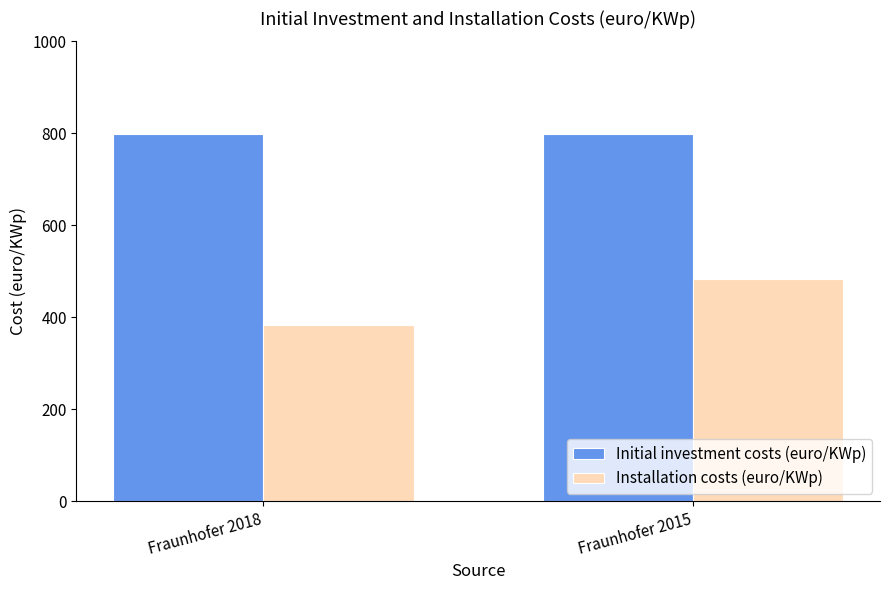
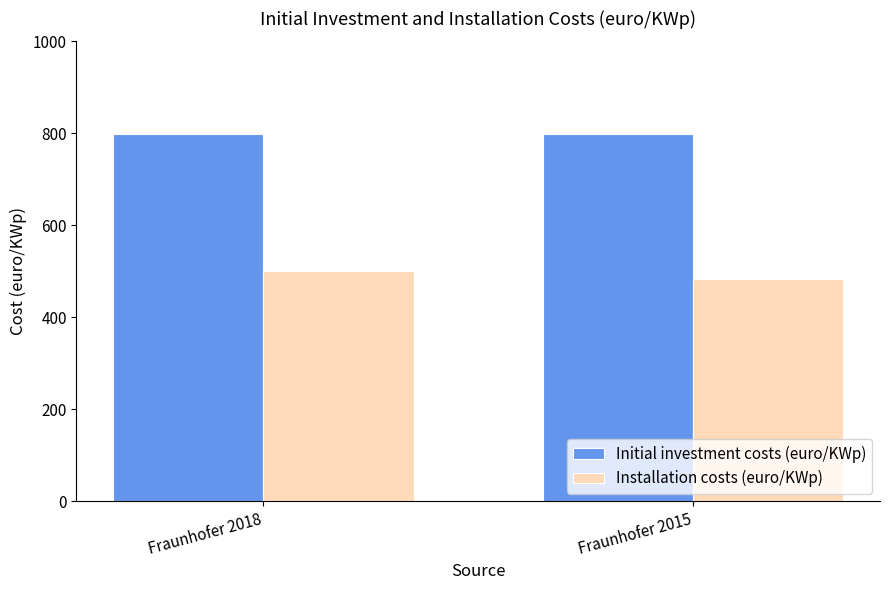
Installation costs (euro/KWp), Fraunhofer 2018: 380 -> 500
